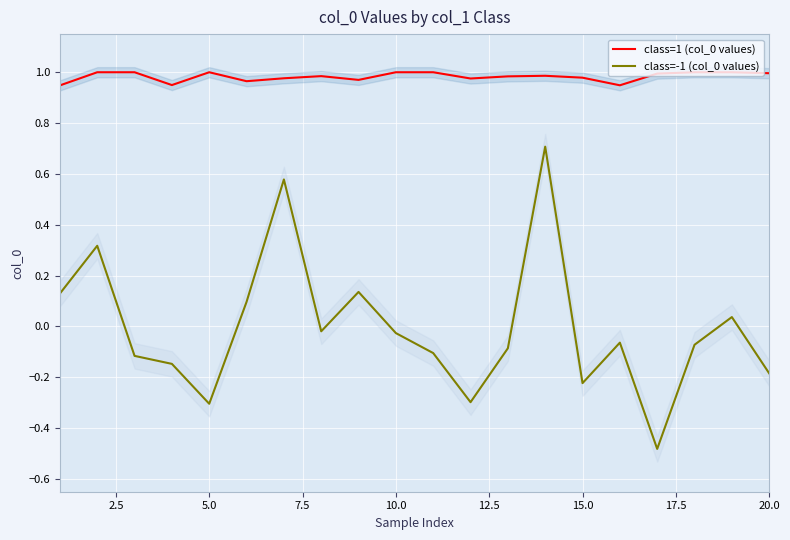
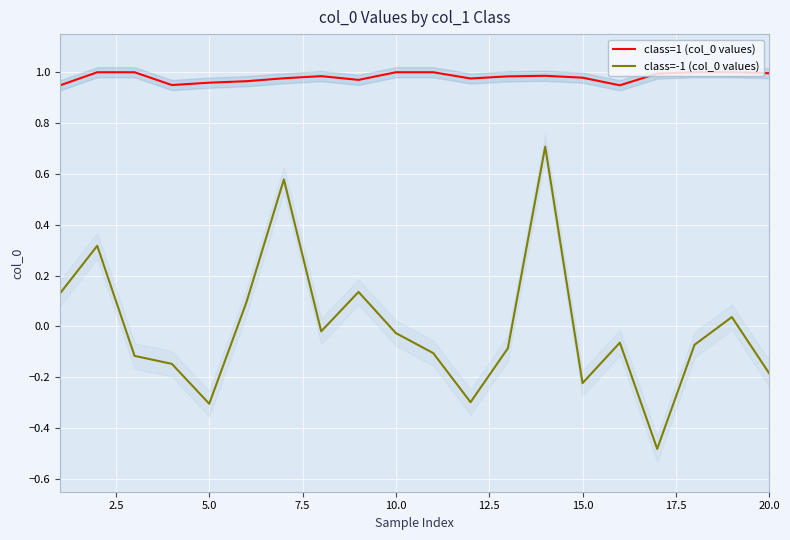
class=1 (col_0 values), 5.0: 1.00 -> 0.96
